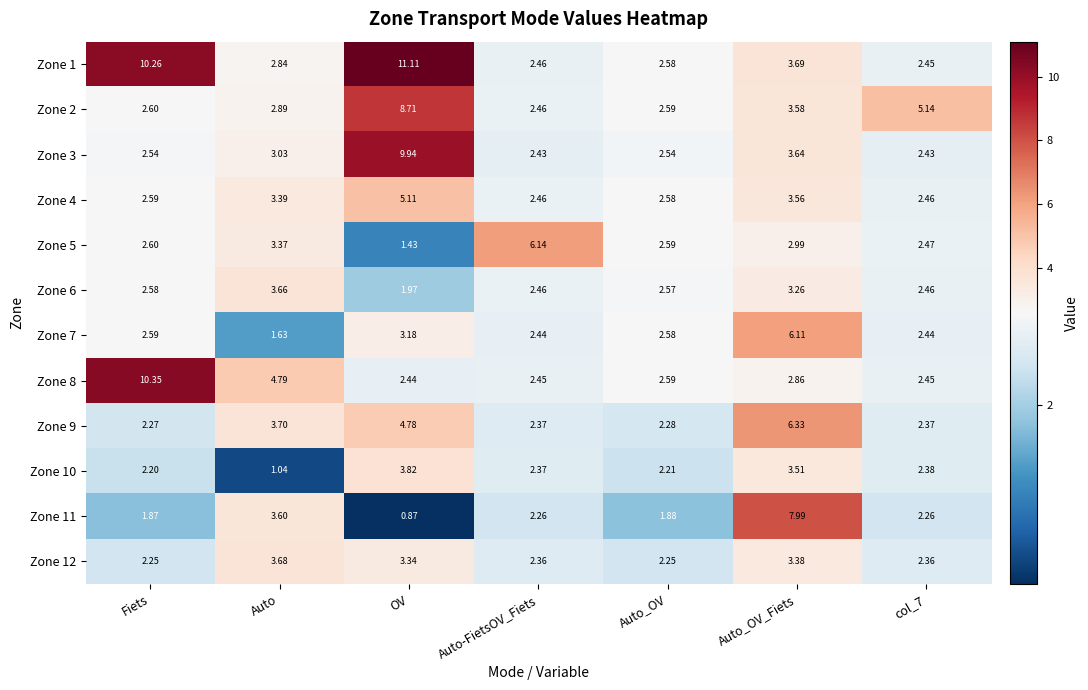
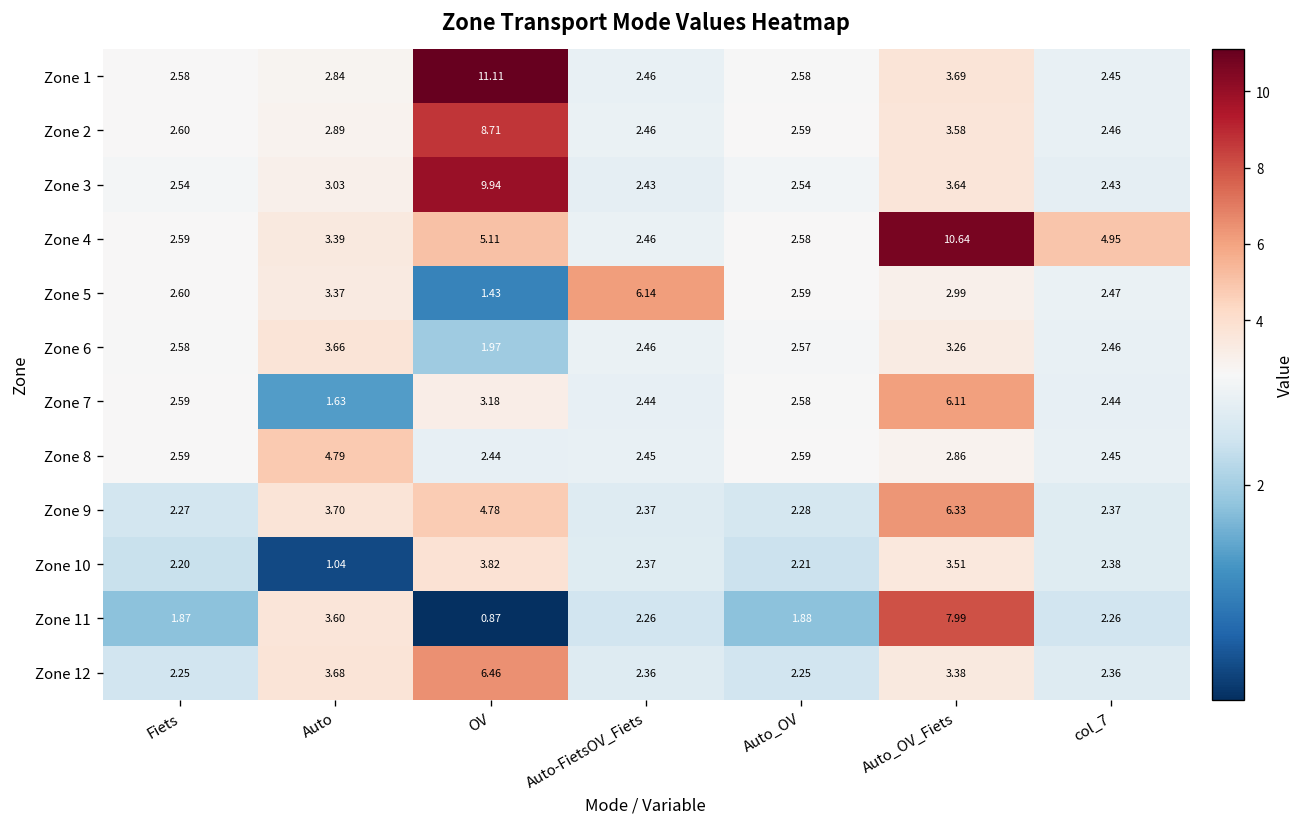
Zone 1, Fiets: 10.26 -> 2.58
Zone 2, col_7: 5.14 -> 2.46
Zone 4, Auto_OV_Fiets: 3.56 -> 10.64
Zone 4, col_7: 2.46 -> 4.95
Zone 8, Fiets: 10.35 -> 2.59
Zone 12, OV: 3.34 -> 6.46
